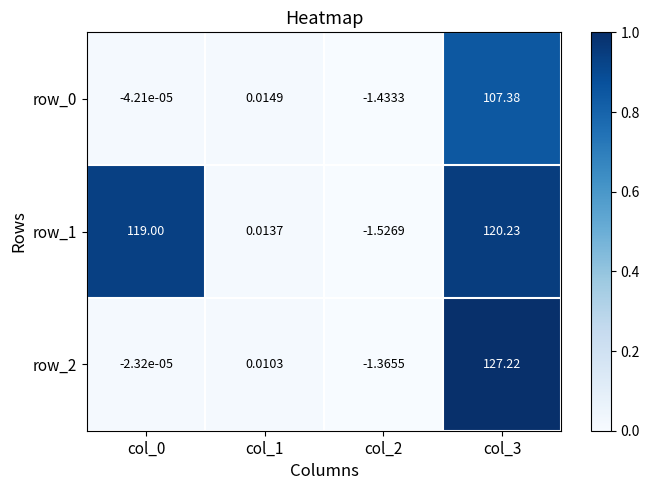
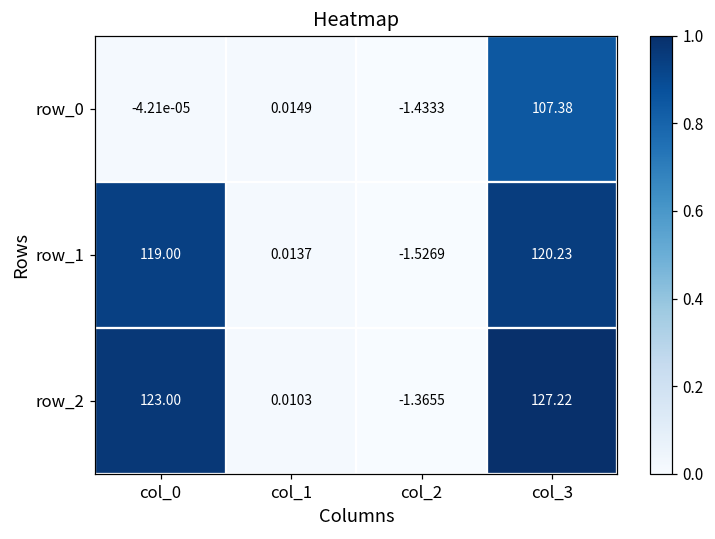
row_2, col_0: -2.32e-05 -> 123.00
